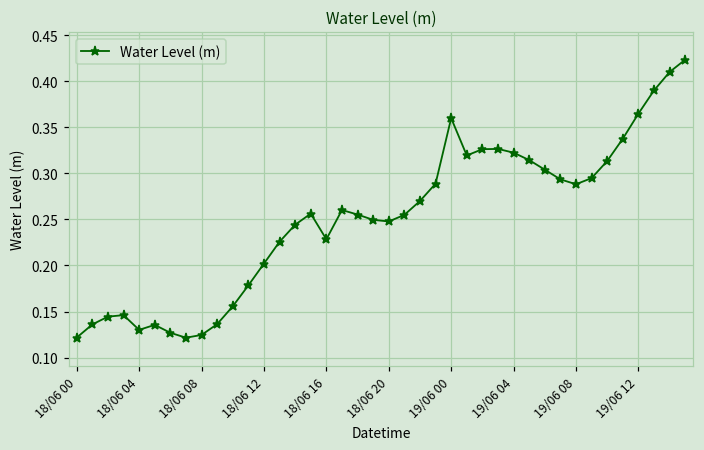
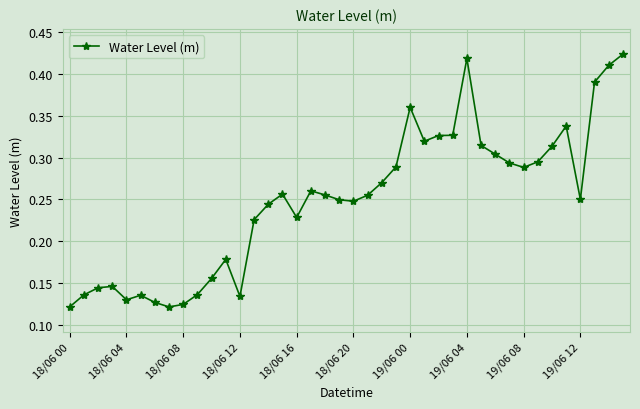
18/06 12: 0.20 -> 0.13
19/06 04: 0.32 -> 0.42
19/06 12: 0.36 -> 0.25
